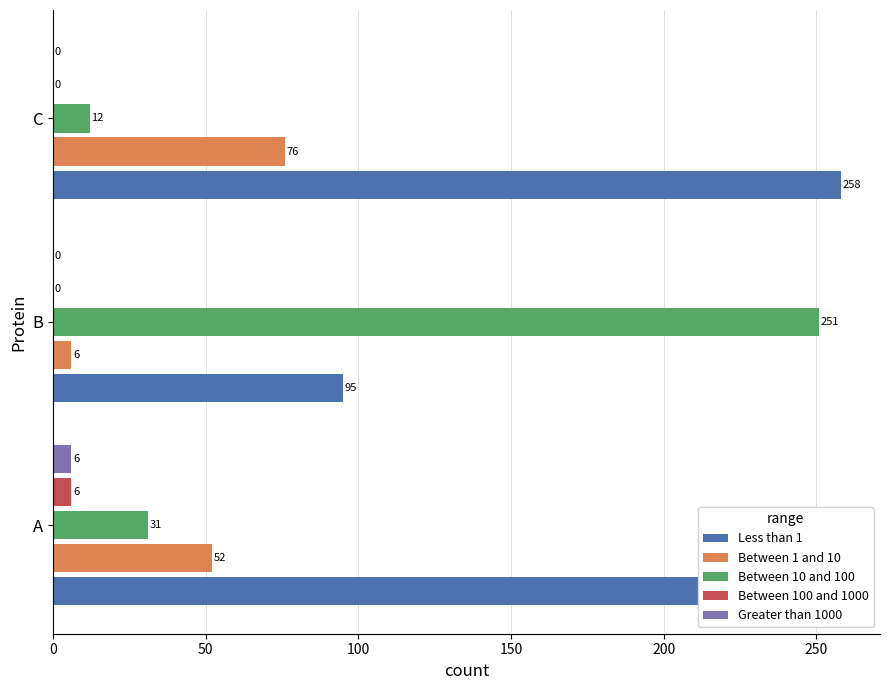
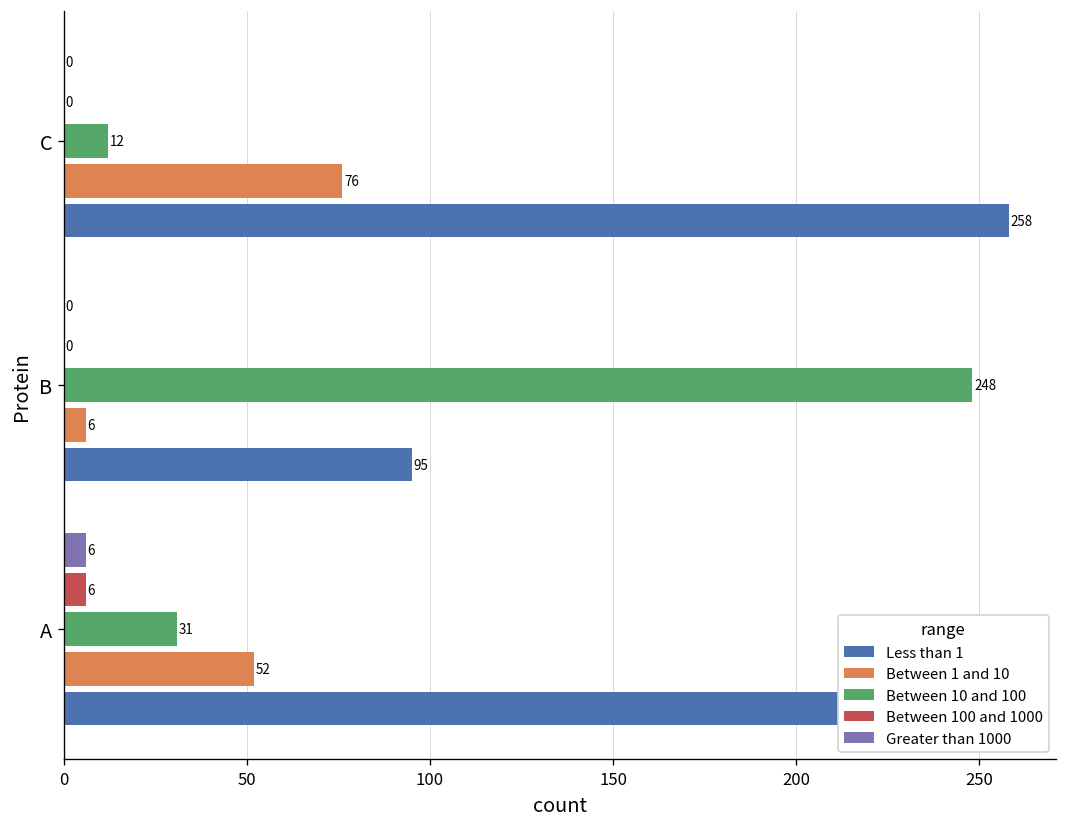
Between 10 and 100, B: 251 -> 248
